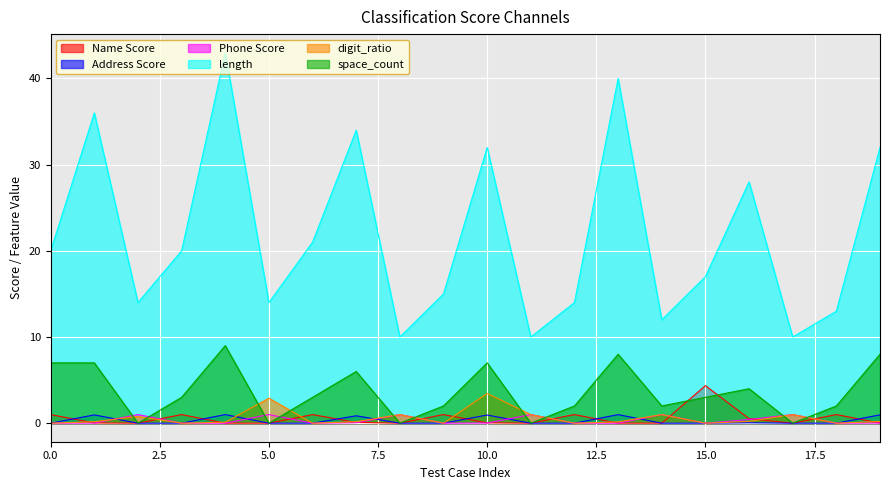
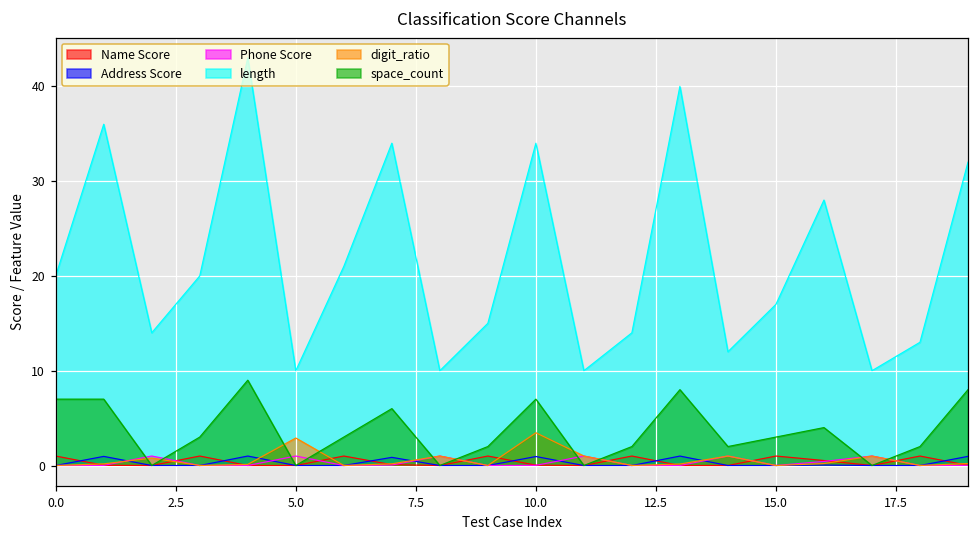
length, 5.0: 14 -> 10
length, 10.0: 32 -> 34
Name Score, 15.0: 4 -> 1
